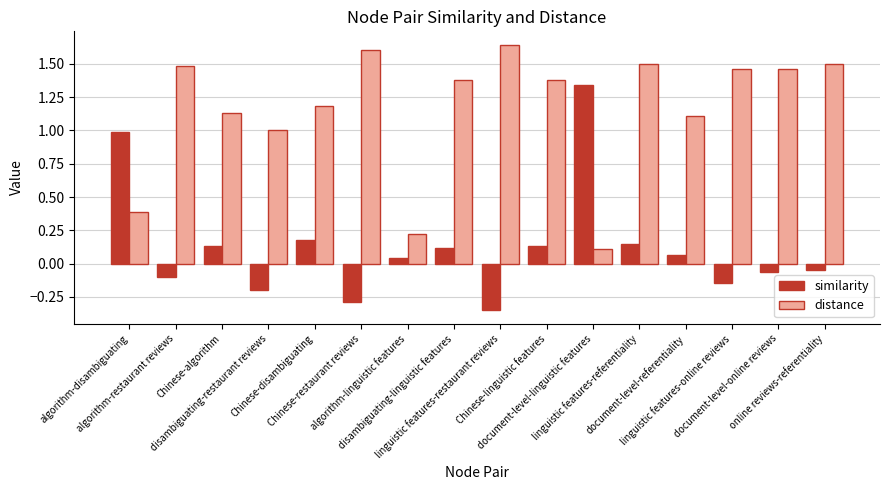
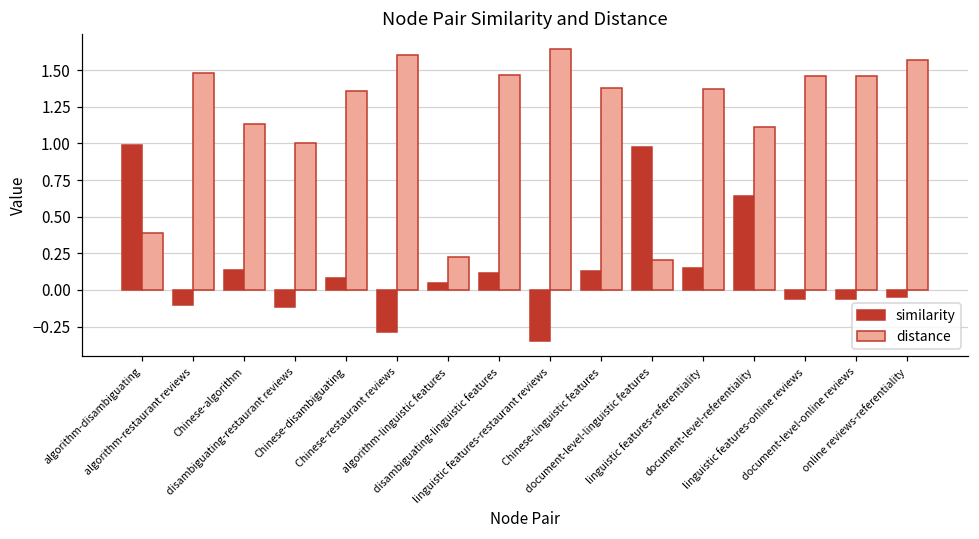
similarity, disambiguating-restaurant reviews: -0.20 -> -0.12
similarity, Chinese-disambiguating: 0.18 -> 0.08
distance, Chinese-disambiguating: 1.18 -> 1.36
distance, disambiguating-linguistic features: 1.38 -> 1.47
similarity, document-level-linguistic features: 1.34 -> 0.98
distance, document-level-linguistic features: 0.11 -> 0.20
distance, linguistic features-referentiality: 1.50 -> 1.37
similarity, document-level-referentiality: 0.06 -> 0.64
similarity, linguistic features-online reviews: -0.15 -> -0.06
distance, online reviews-referentiality: 1.50 -> 1.57
